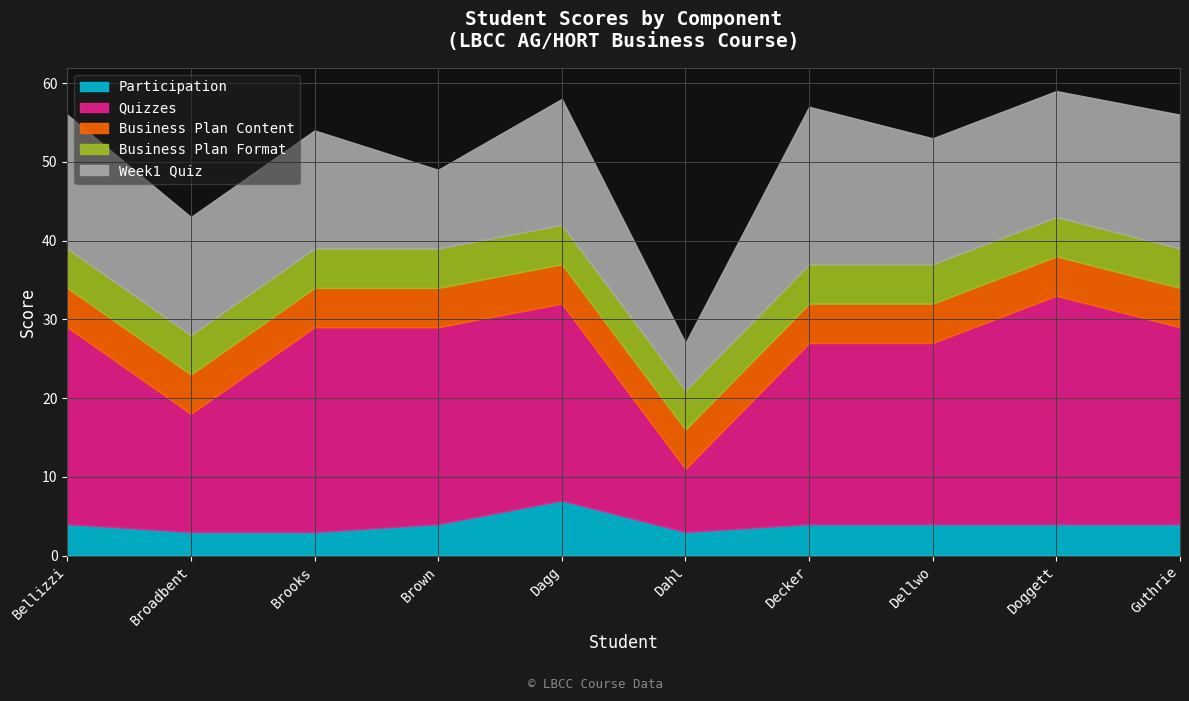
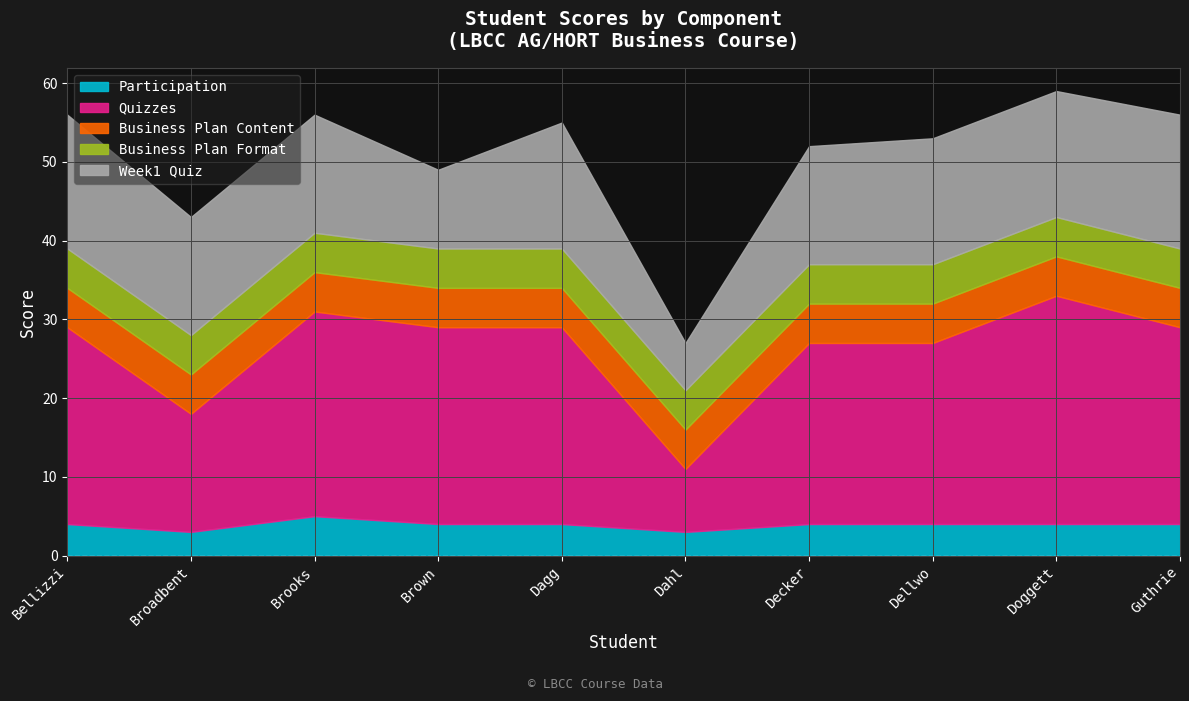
Participation, Brooks: 3 -> 5
Participation, Dagg: 7 -> 4
Week1 Quiz, Decker: 20 -> 15
